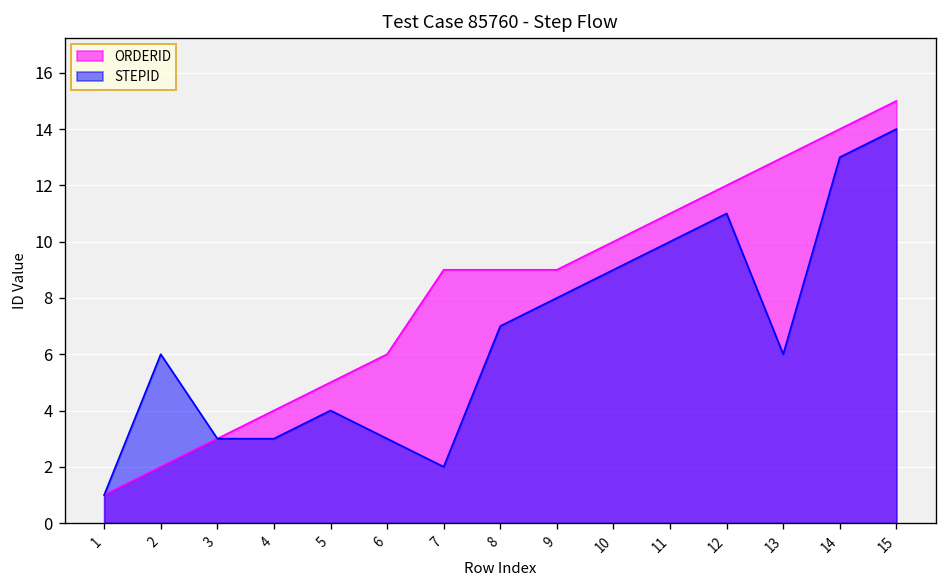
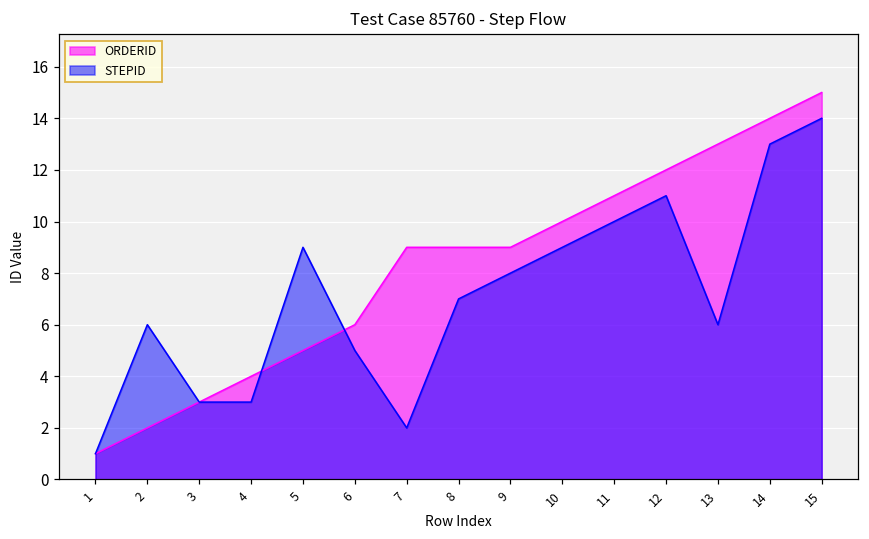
STEPID, 5: 4 -> 9
STEPID, 6: 3 -> 5
